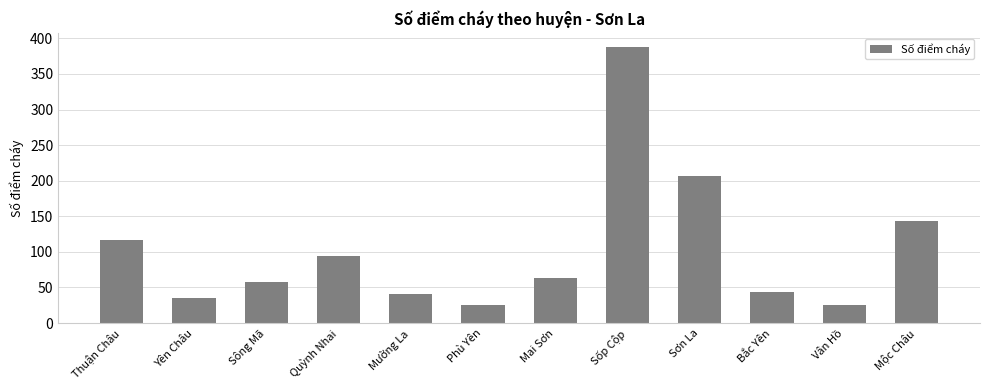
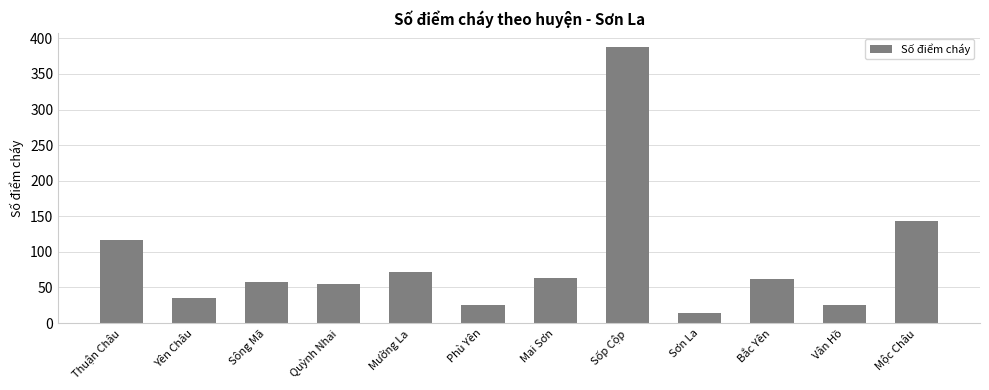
Quỳnh Nhai: 90 -> 60
Mường La: 40 -> 70
Sơn La: 210 -> 10
Bắc Yên: 40 -> 60
